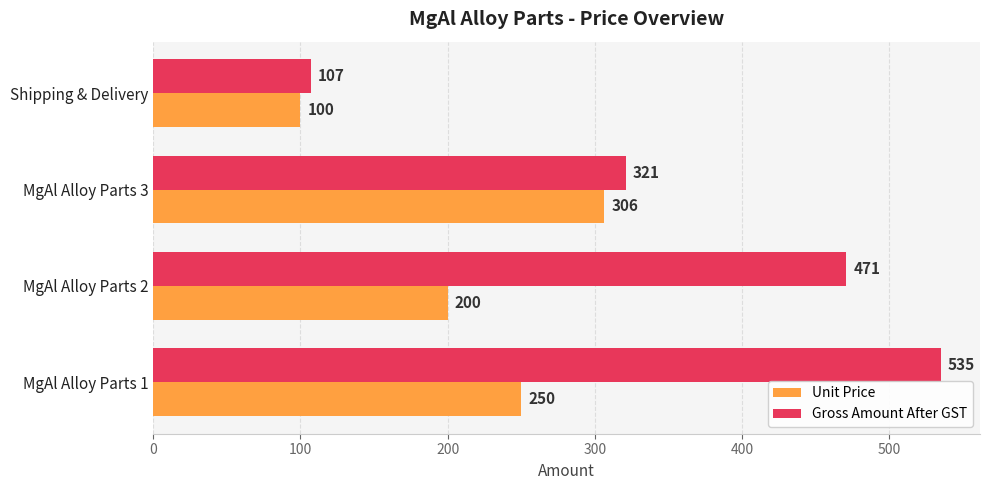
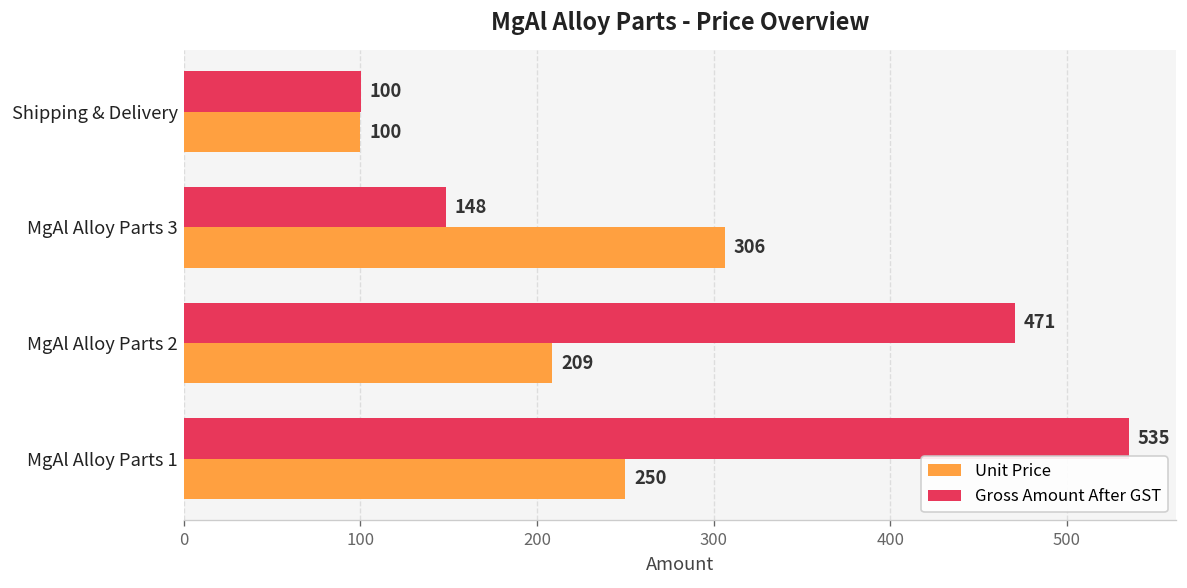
Gross Amount After GST, Shipping & Delivery: 107 -> 100
Gross Amount After GST, MgAl Alloy Parts 3: 321 -> 148
Unit Price, MgAl Alloy Parts 2: 200 -> 209
